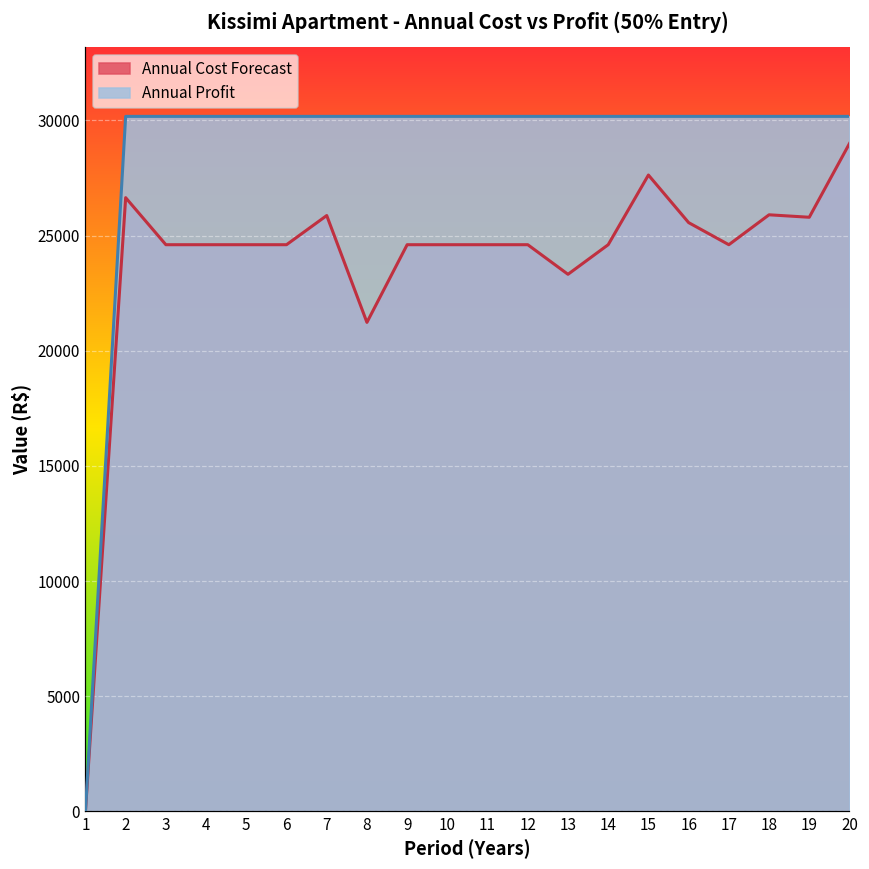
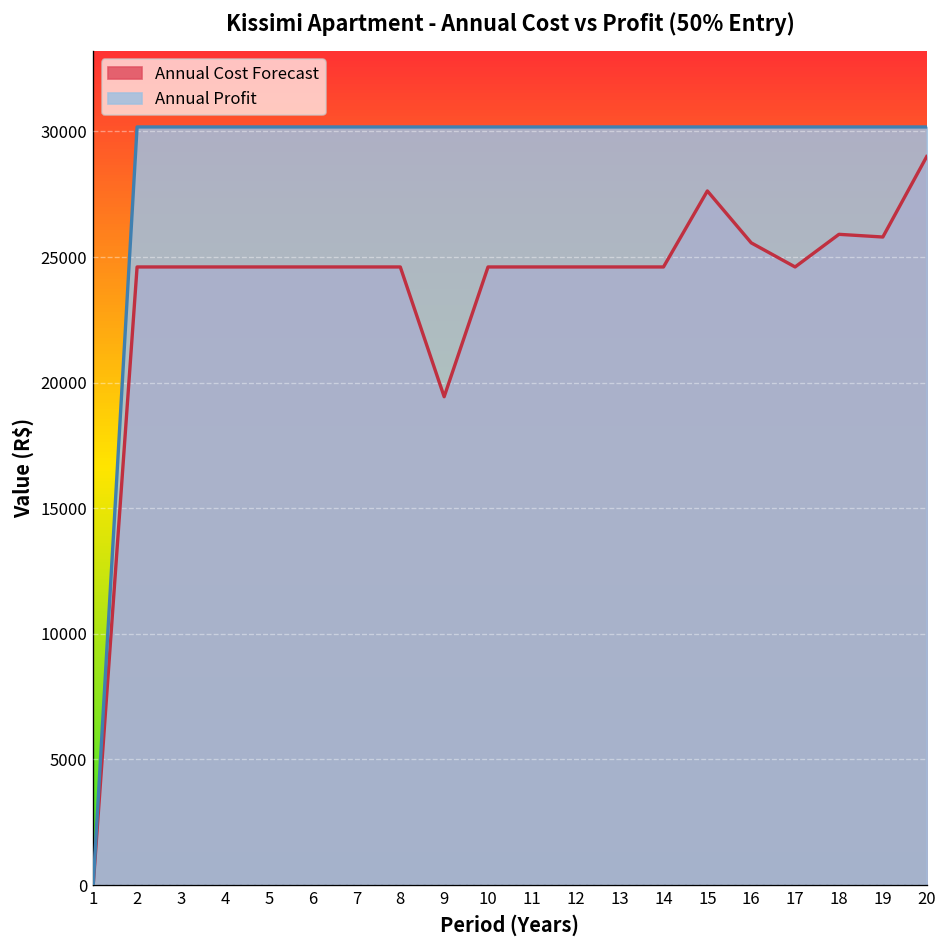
Annual Cost Forecast, 2: 26600 -> 24600
Annual Cost Forecast, 7: 25900 -> 24600
Annual Cost Forecast, 8: 21200 -> 24600
Annual Cost Forecast, 9: 24600 -> 19400
Annual Cost Forecast, 13: 23300 -> 24600
